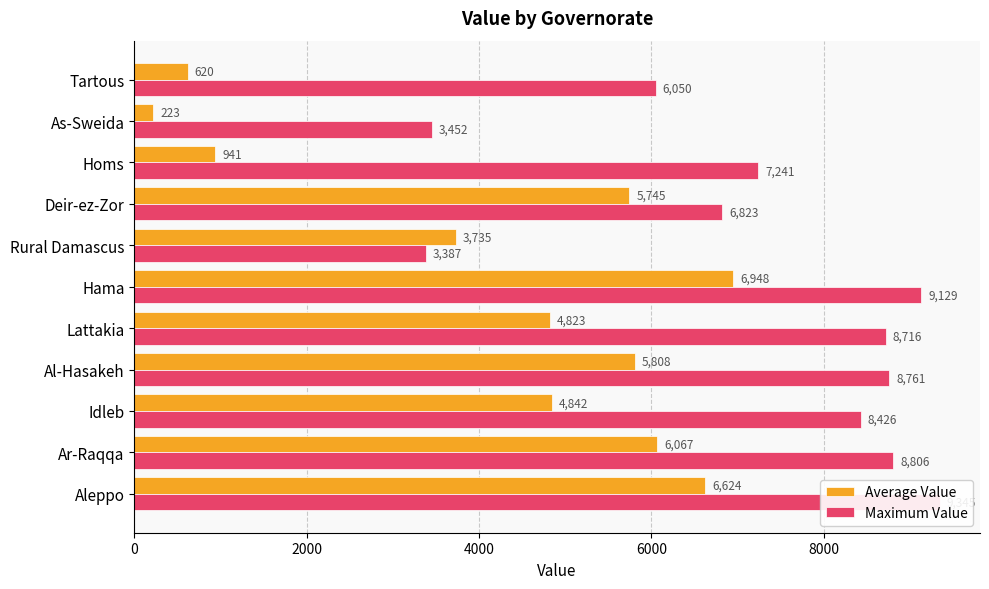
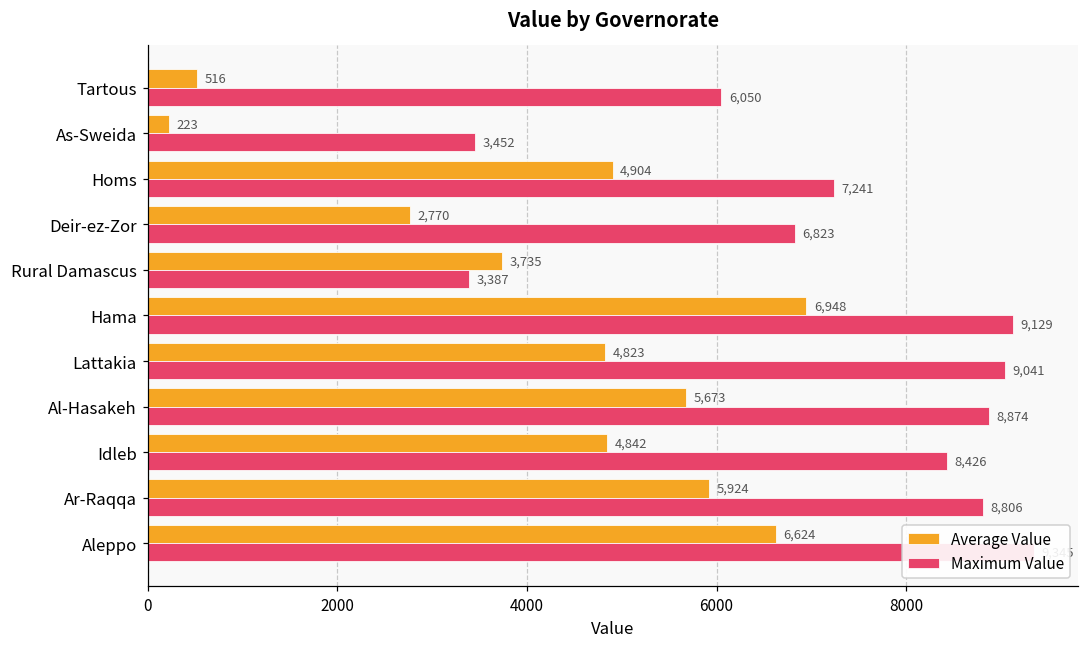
Average Value, Tartous: 620 -> 516
Average Value, Homs: 941 -> 4,904
Average Value, Deir-ez-Zor: 5,745 -> 2,770
Maximum Value, Lattakia: 8,716 -> 9,041
Average Value, Al-Hasakeh: 5,808 -> 5,673
Maximum Value, Al-Hasakeh: 8,761 -> 8,874
Average Value, Ar-Raqqa: 6,067 -> 5,924
